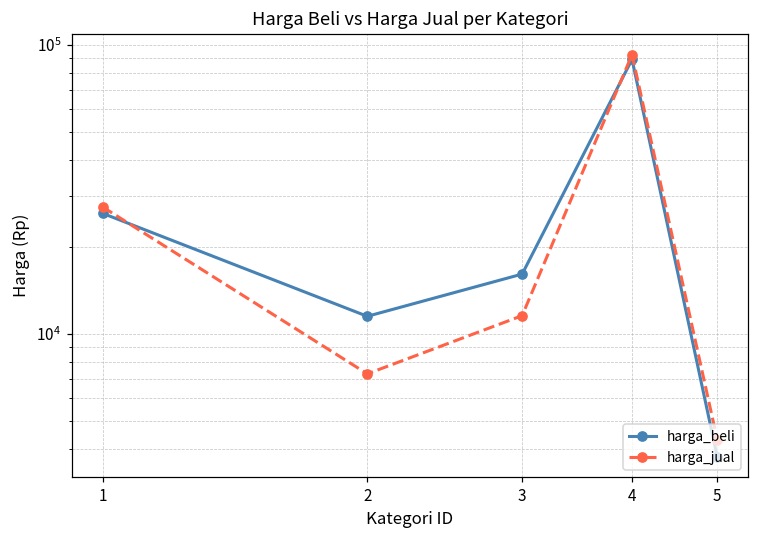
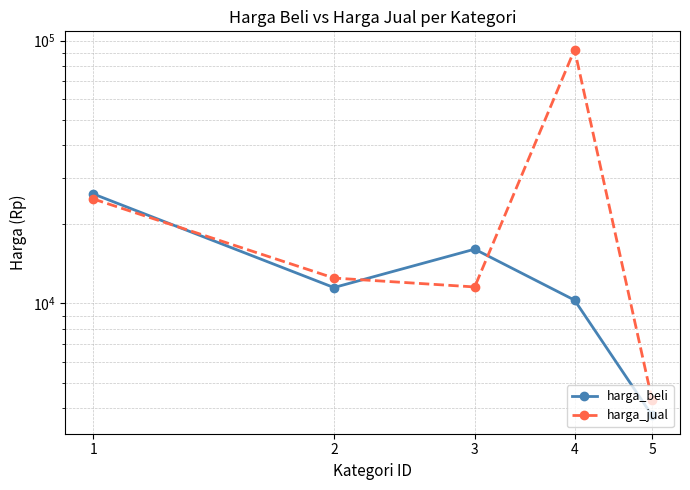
harga_jual, 1: 27000 -> 25000
harga_jual, 2: 7300 -> 13000
harga_beli, 4: 89000 -> 10300
